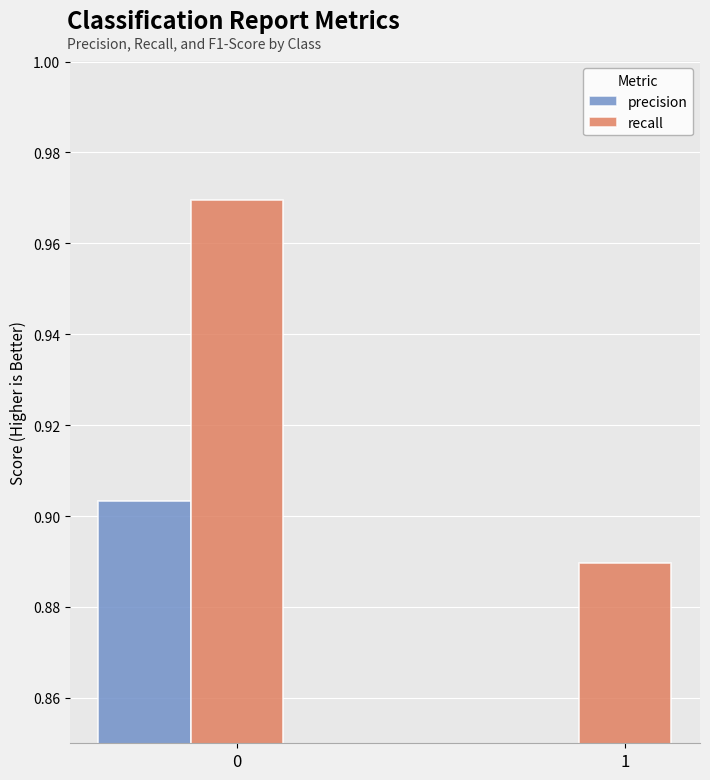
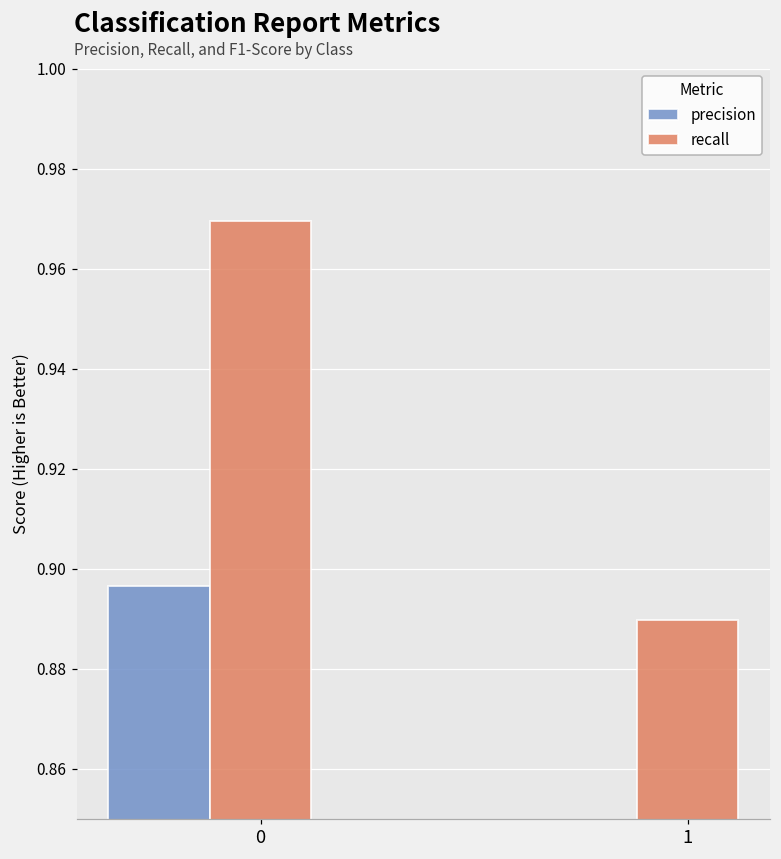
precision, 0: 0.903 -> 0.896
